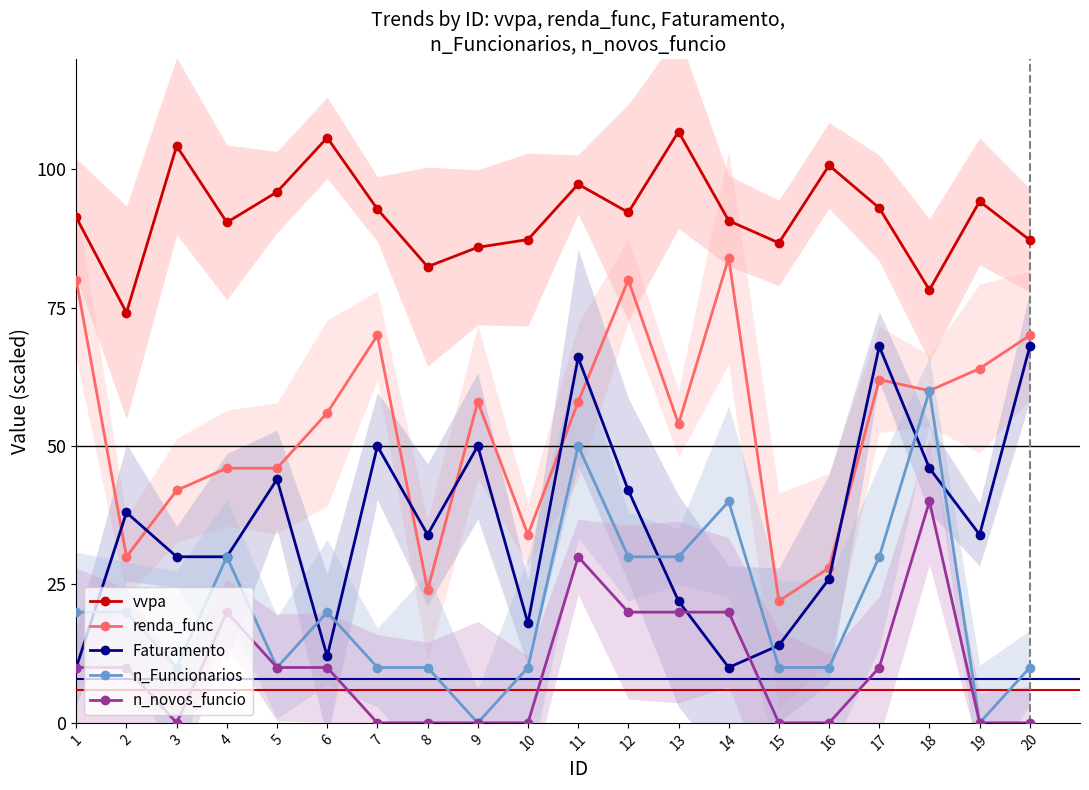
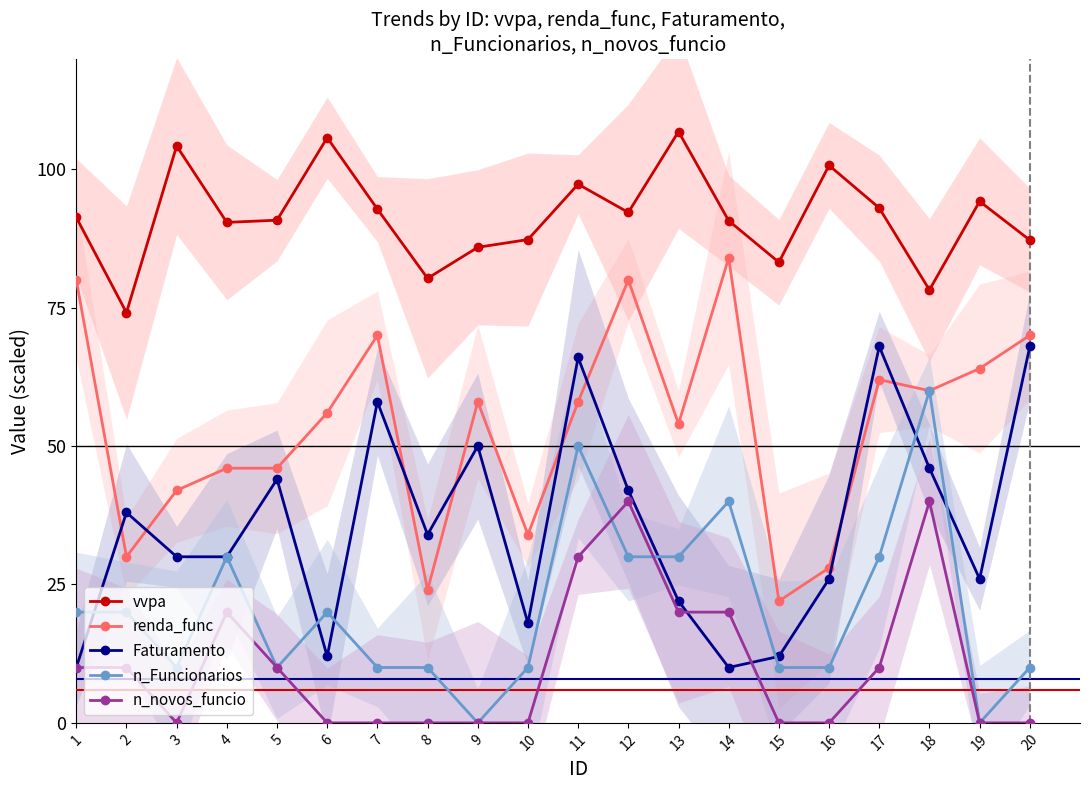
vvpa, 5: 96 -> 91
n_novos_funcio, 6: 10 -> 0
Faturamento, 7: 50 -> 58
vvpa, 8: 82 -> 80
n_novos_funcio, 12: 20 -> 40
vvpa, 15: 87 -> 83
Faturamento, 15: 14 -> 12
Faturamento, 19: 34 -> 26
